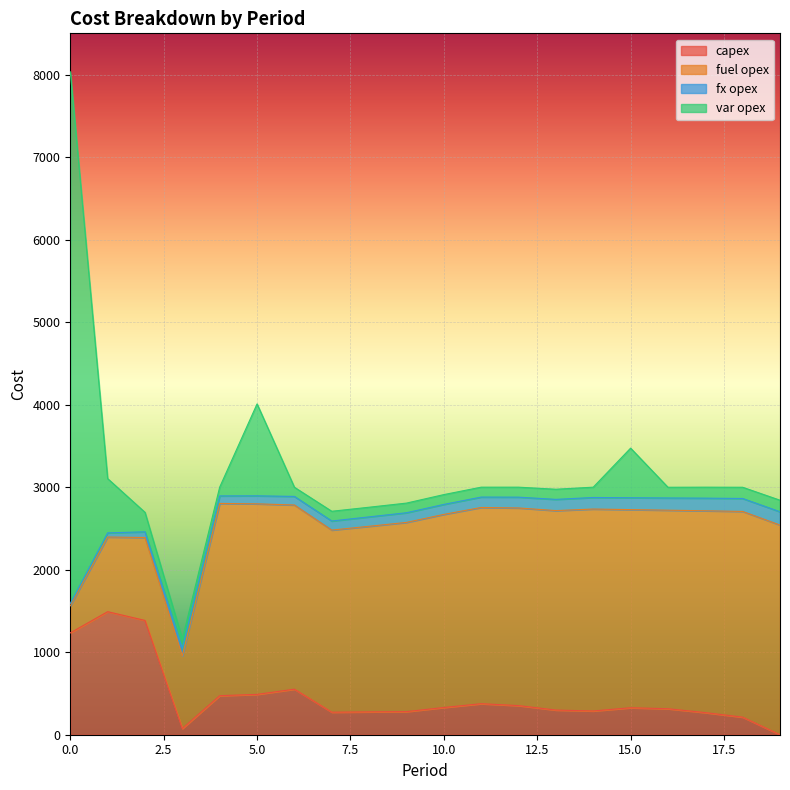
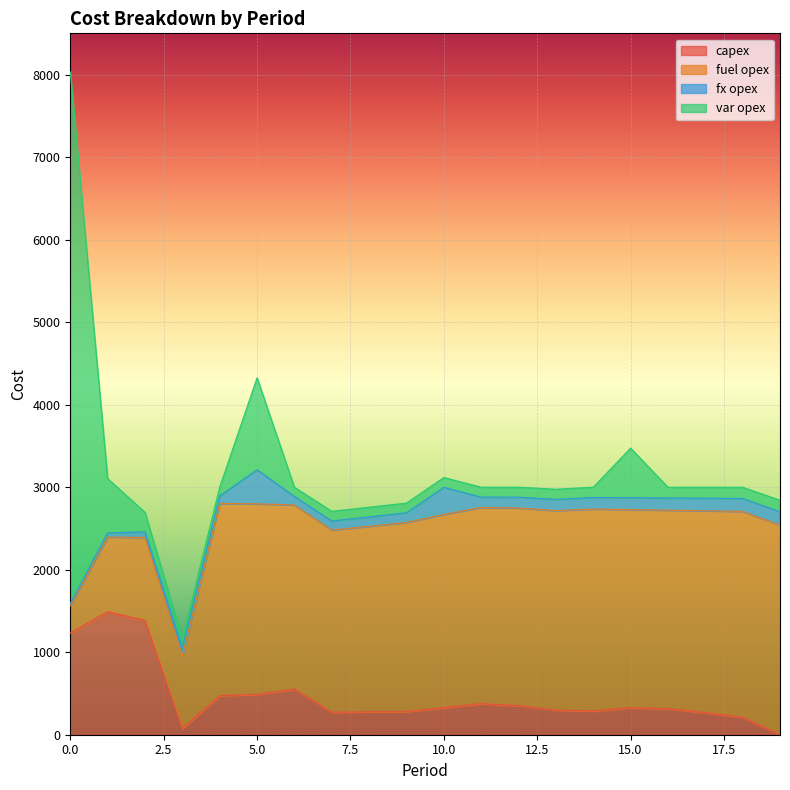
fx opex, 5.0: 100 -> 400
fx opex, 10.0: 100 -> 300
